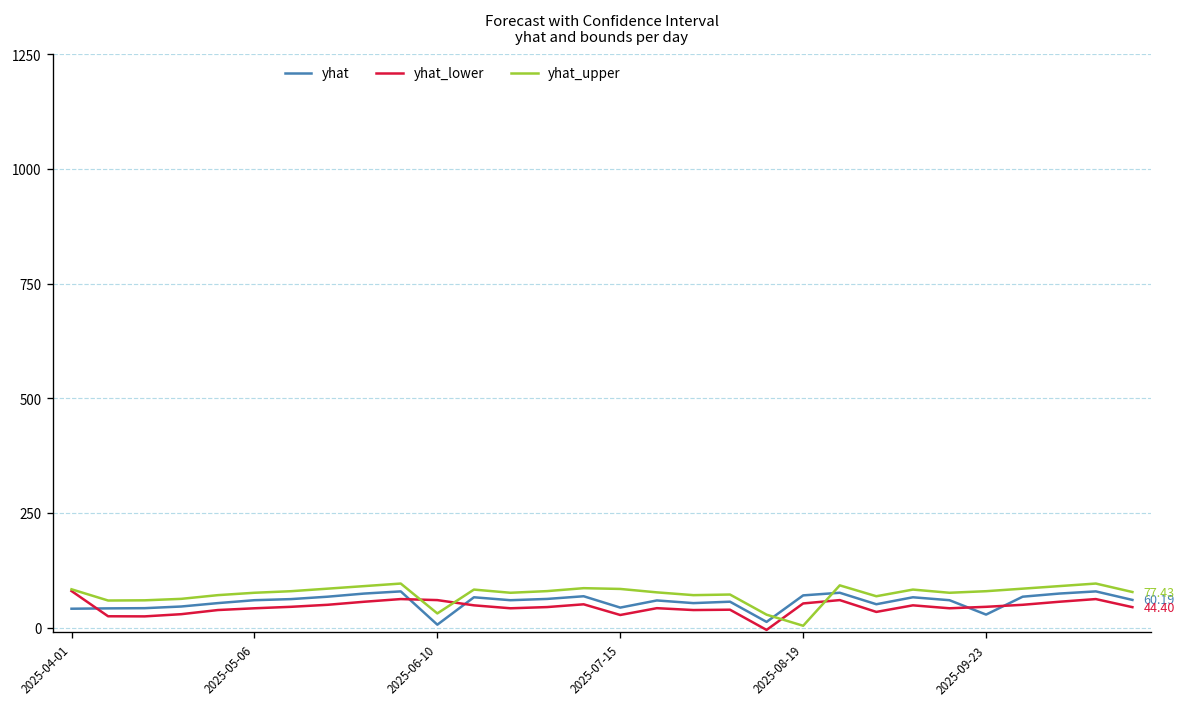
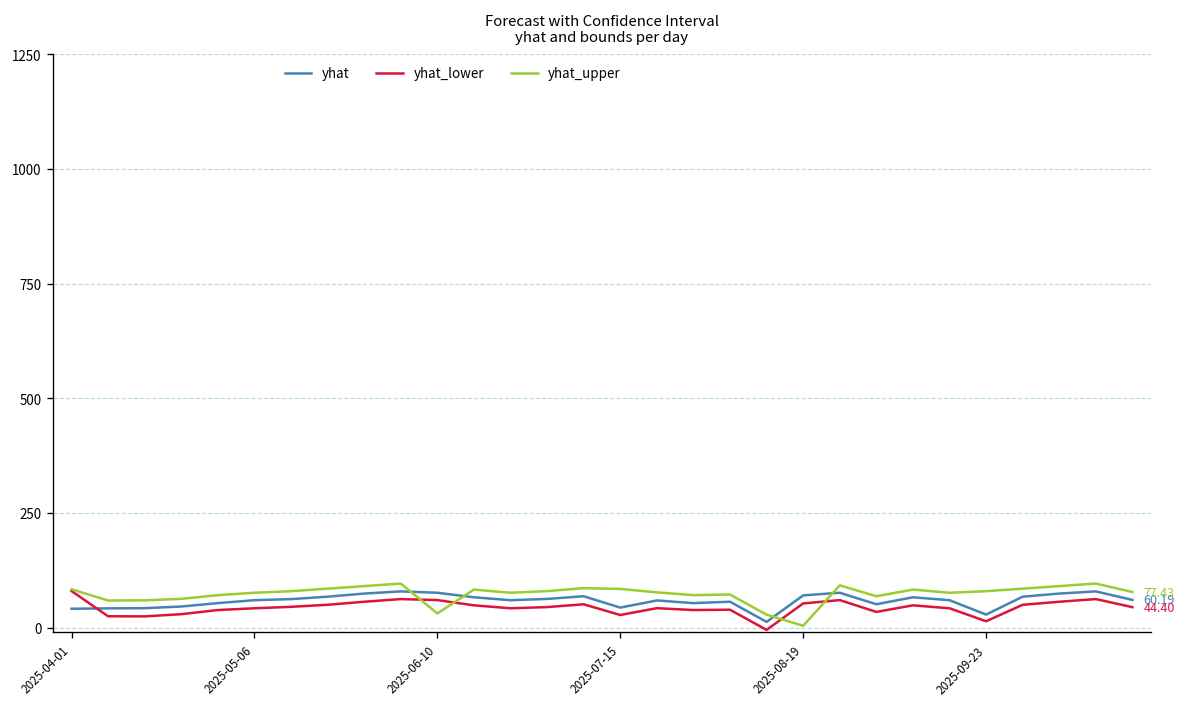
yhat, 2025-06-10: 10 -> 80
yhat_lower, 2025-09-23: 50 -> 10
